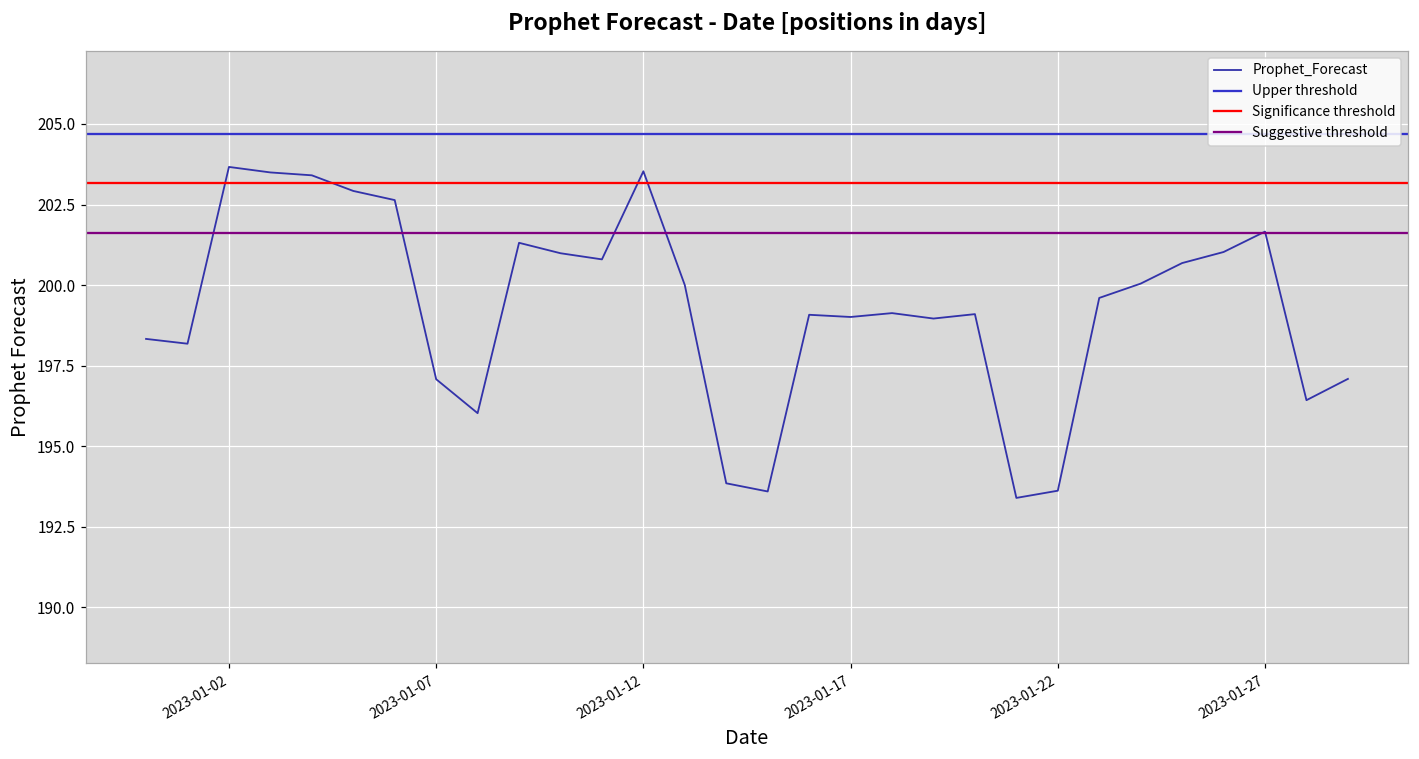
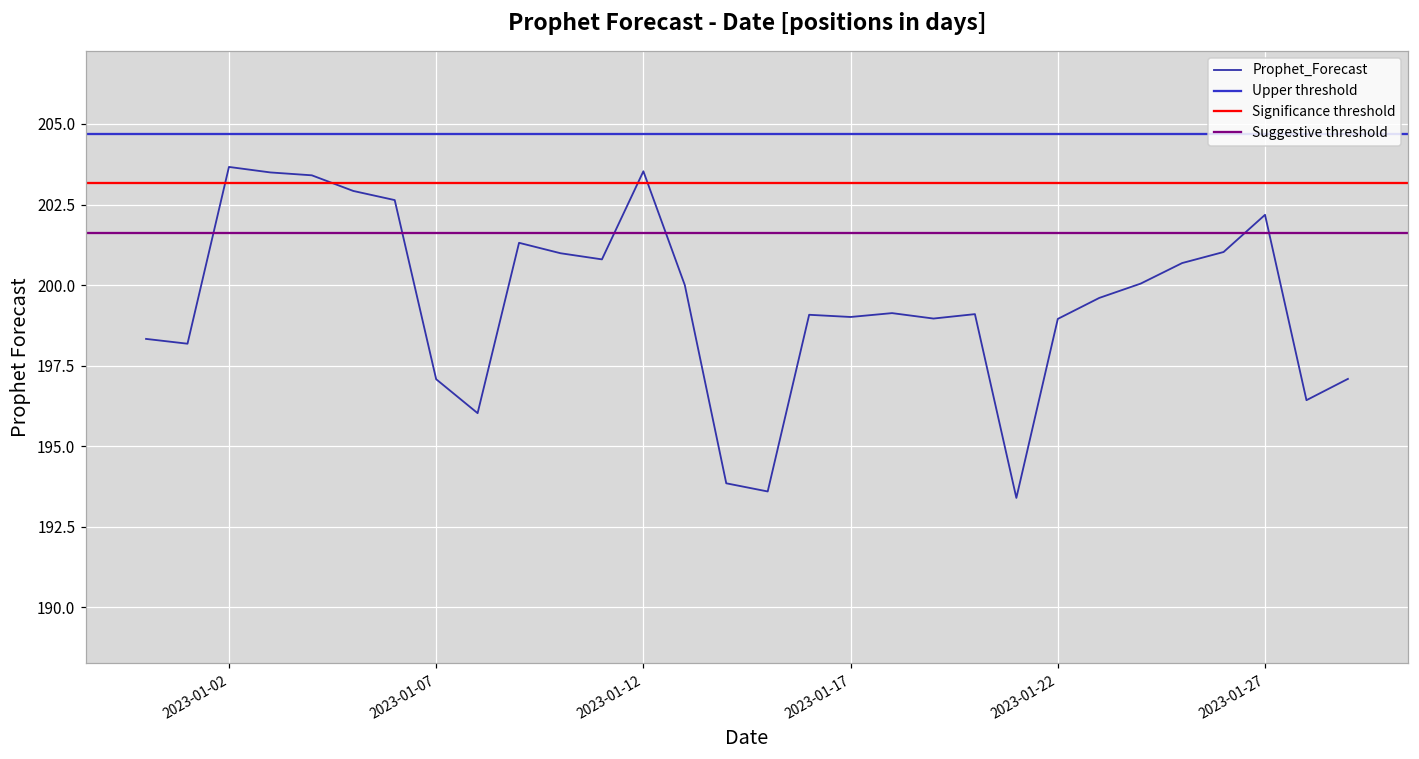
2023-01-22: 193.6 -> 199.0
2023-01-27: 201.7 -> 202.2
